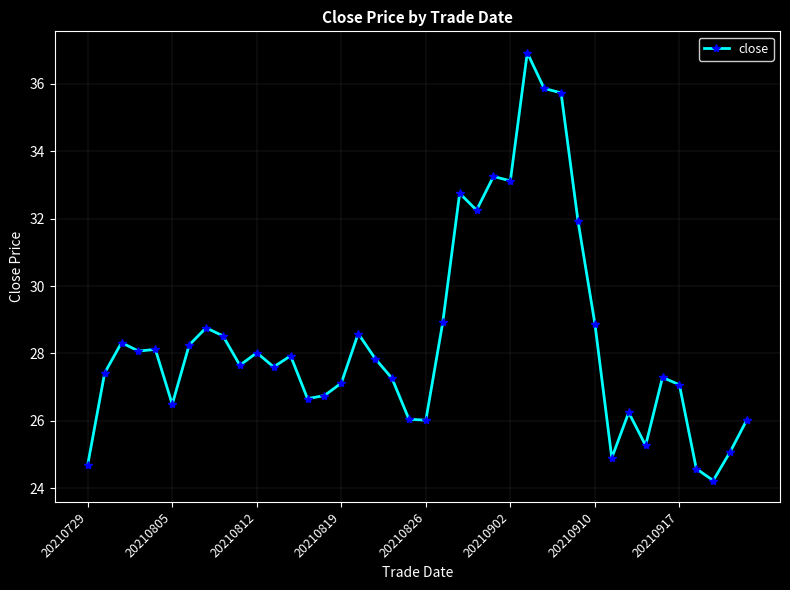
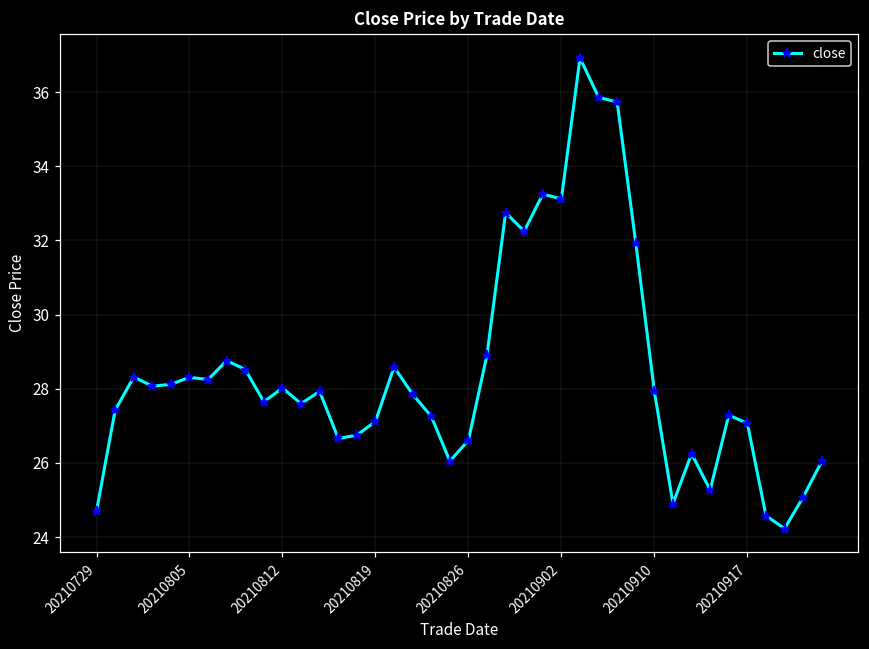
20210805: 26.5 -> 28.3
20210826: 26.0 -> 26.6
20210910: 28.9 -> 27.9
